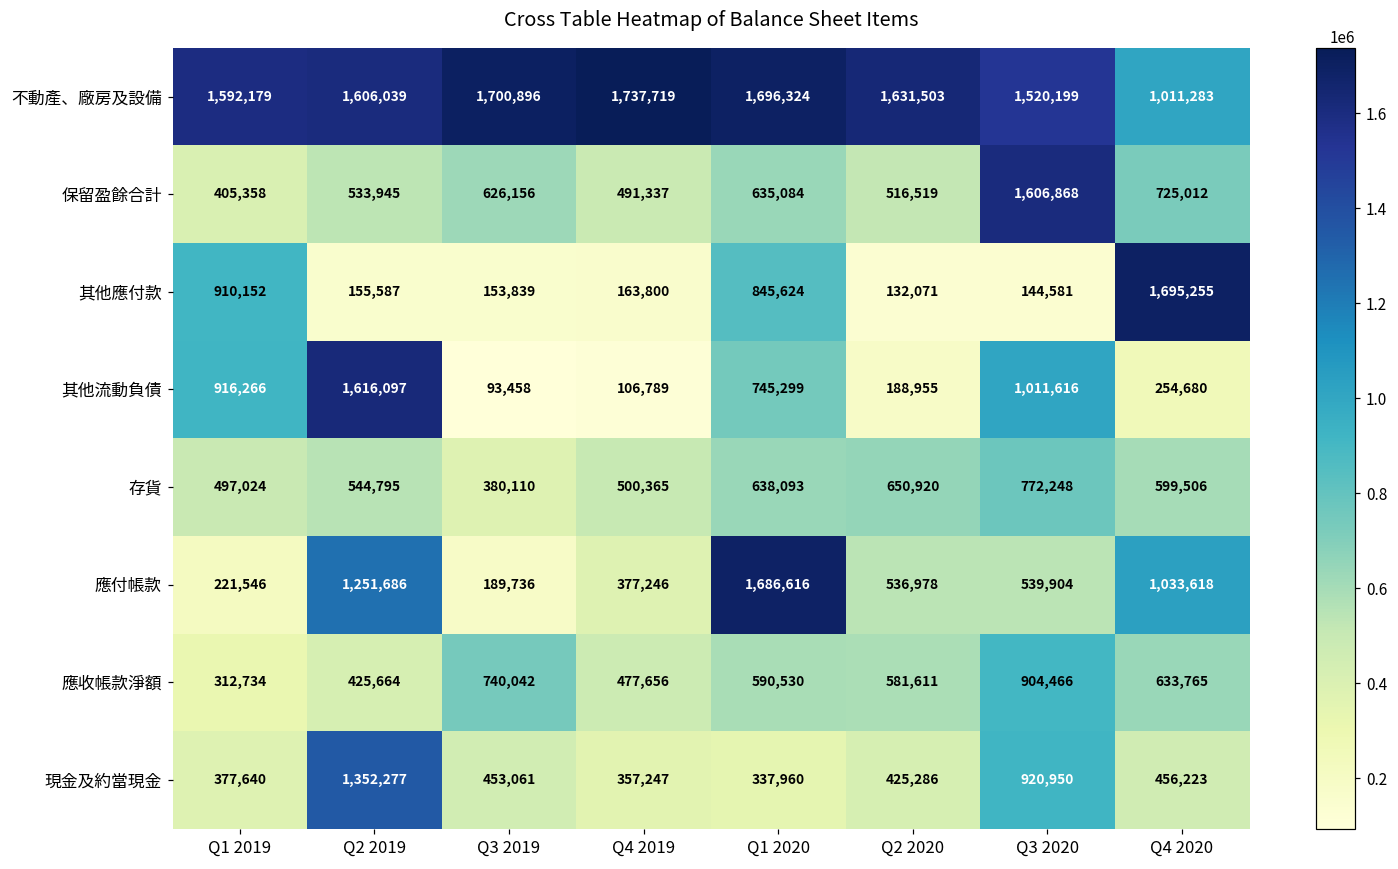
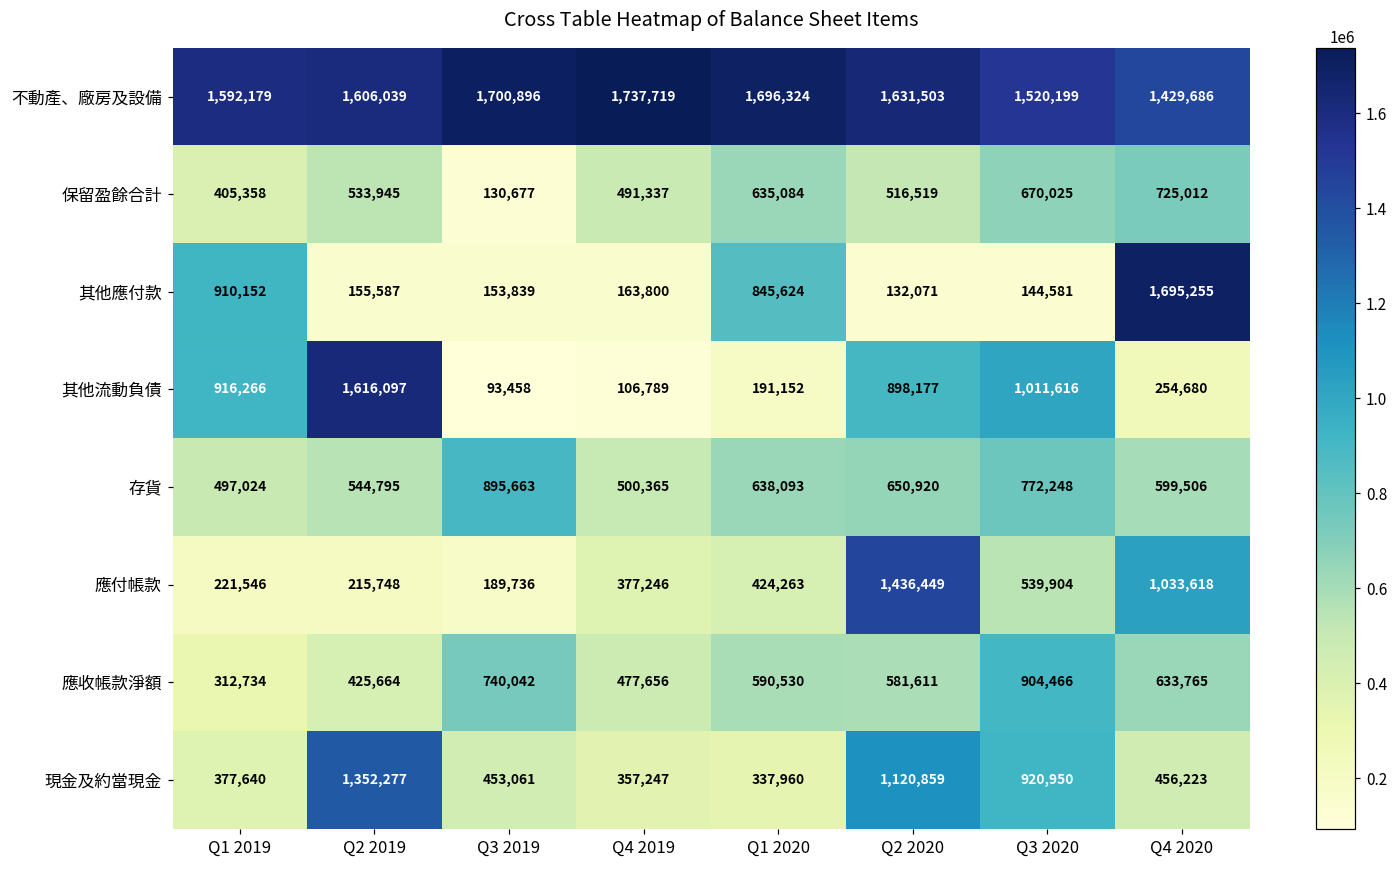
不動產、廠房及設備, Q4 2020: 1,011,283 -> 1,429,686
保留盈餘合計, Q3 2019: 626,156 -> 130,677
保留盈餘合計, Q3 2020: 1,606,868 -> 670,025
其他流動負債, Q1 2020: 745,299 -> 191,152
其他流動負債, Q2 2020: 188,955 -> 898,177
存貨, Q3 2019: 380,110 -> 895,663
應付帳款, Q2 2019: 1,251,686 -> 215,748
應付帳款, Q1 2020: 1,686,616 -> 424,263
應付帳款, Q2 2020: 536,978 -> 1,436,449
現金及約當現金, Q2 2020: 425,286 -> 1,120,859
